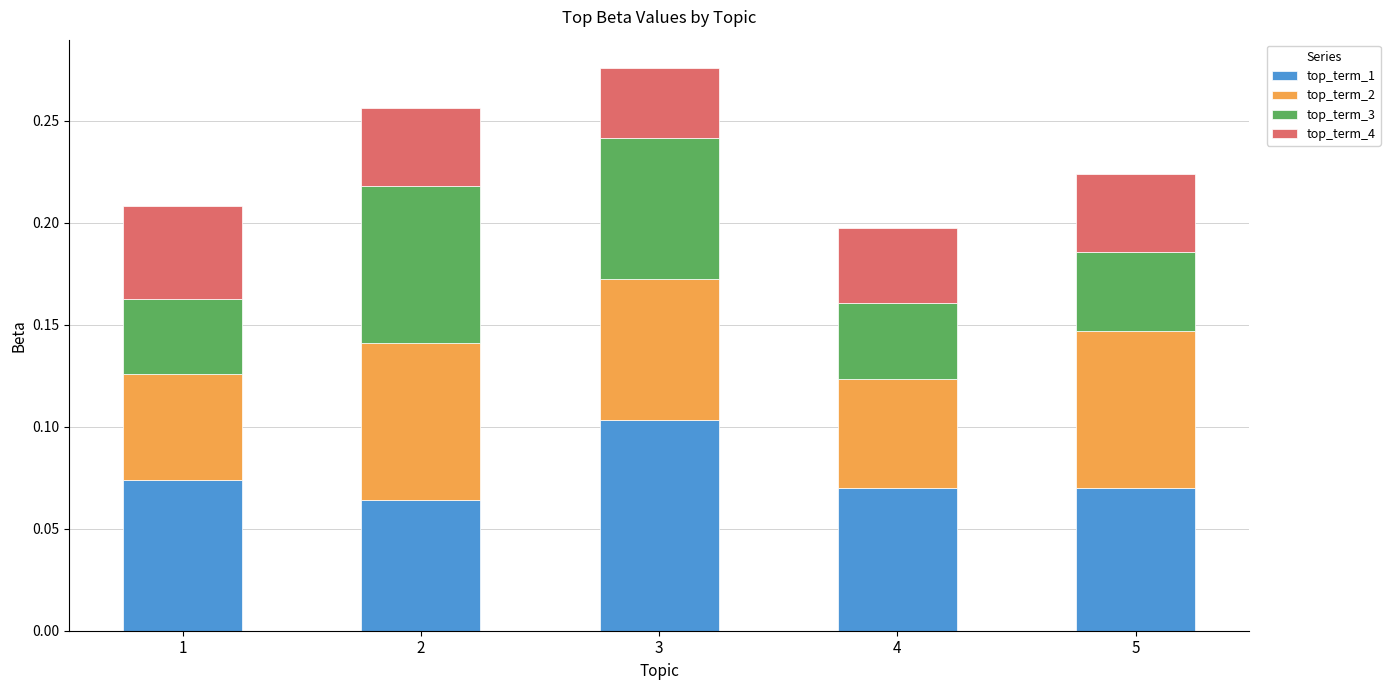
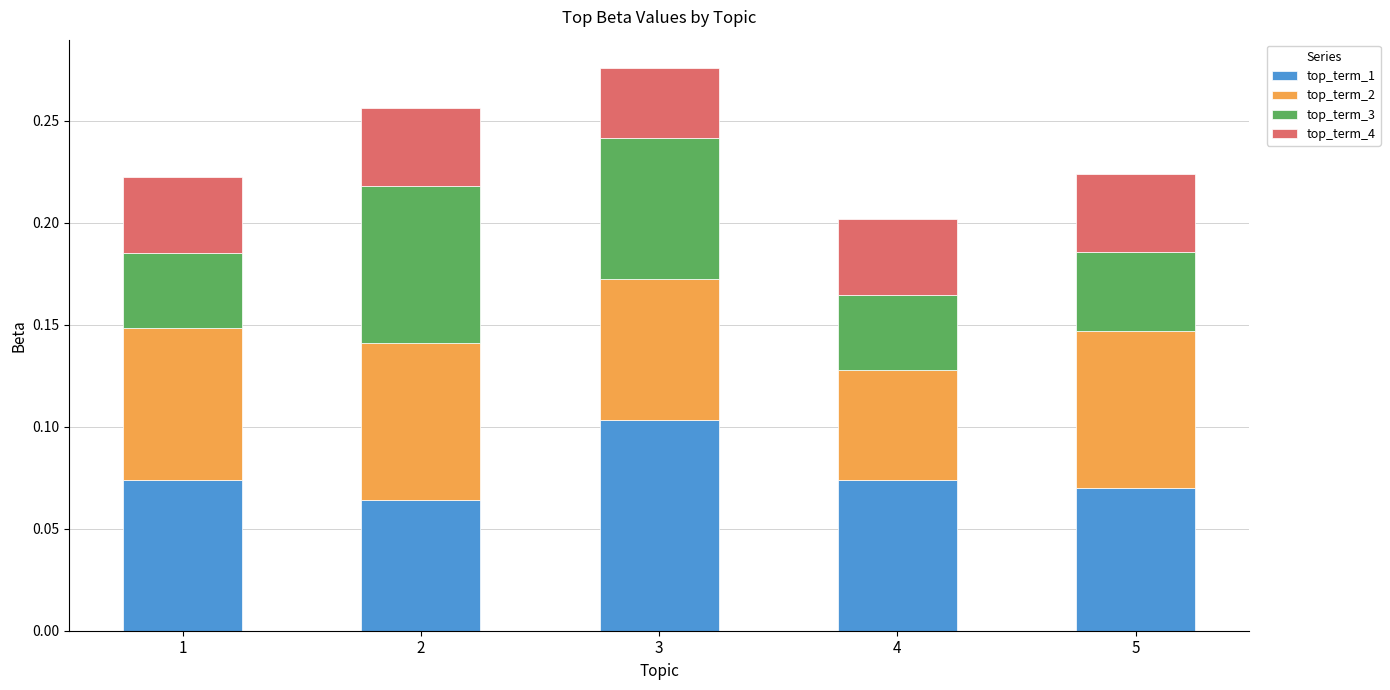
top_term_2, 1: 0.052 -> 0.074
top_term_4, 1: 0.046 -> 0.037
top_term_1, 4: 0.070 -> 0.074
